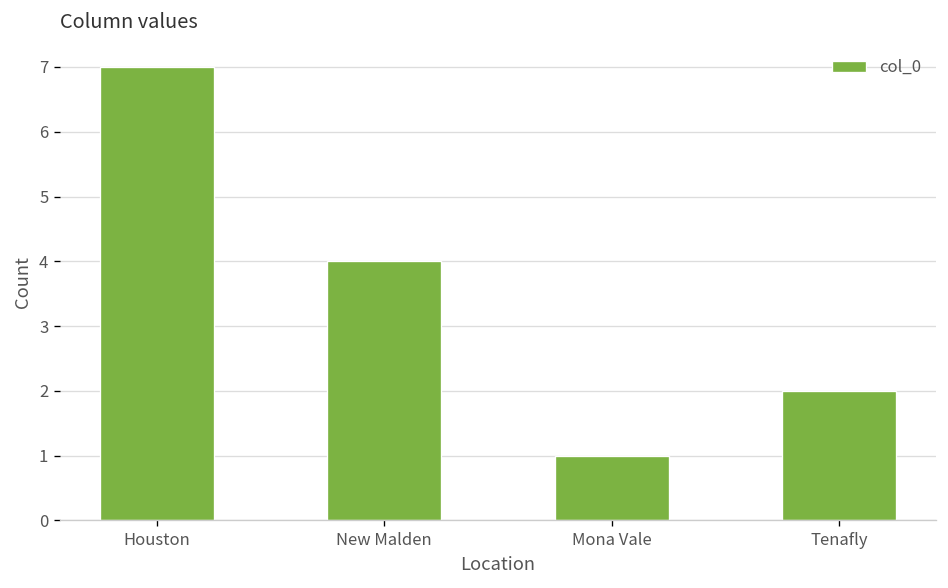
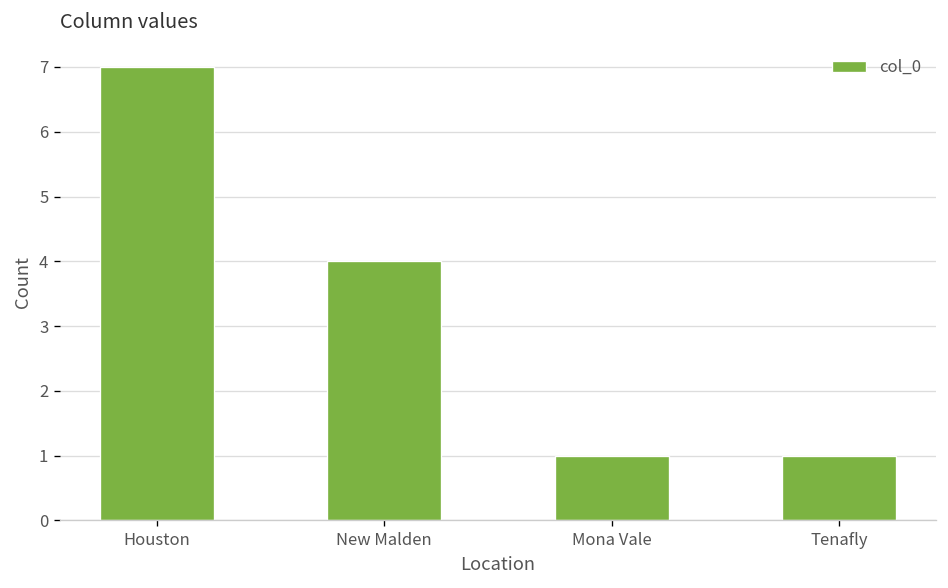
Tenafly: 2 -> 1
